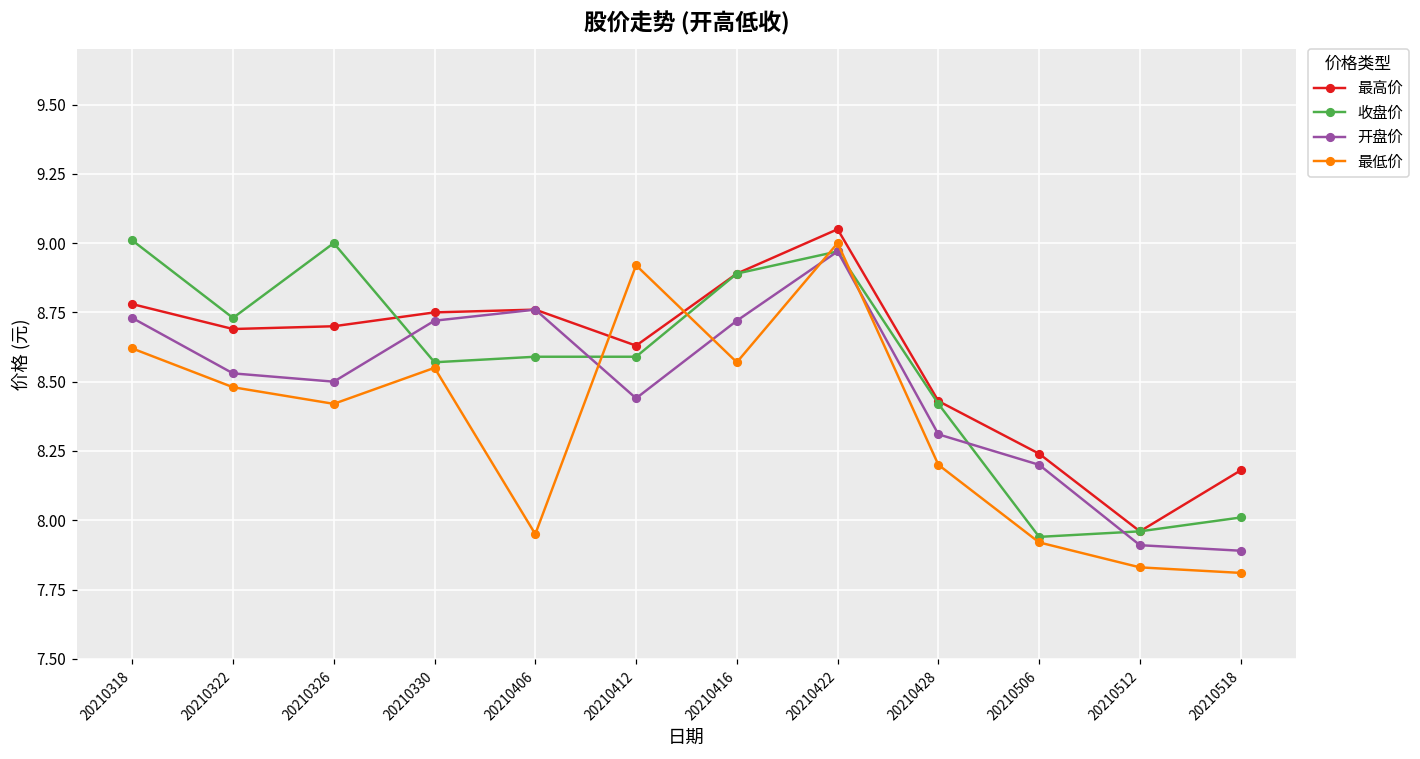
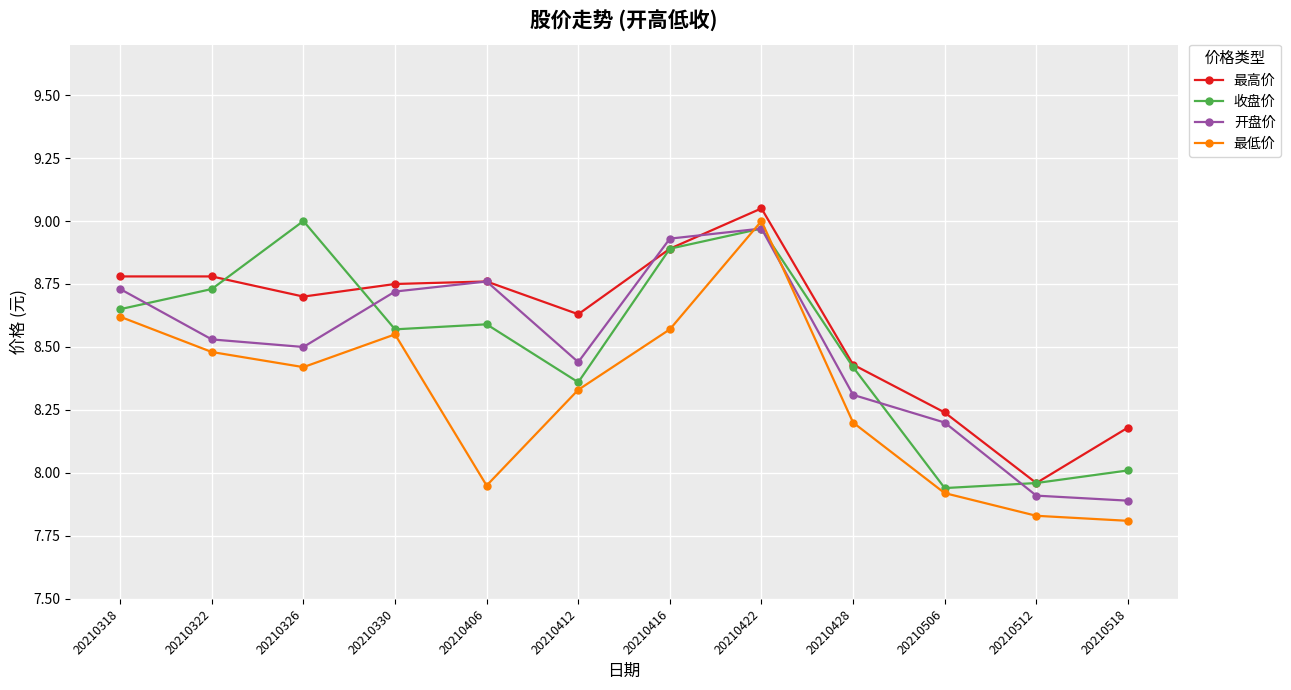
收盘价, 20210318: 9.01 -> 8.65
最高价, 20210322: 8.69 -> 8.78
收盘价, 20210412: 8.59 -> 8.36
最低价, 20210412: 8.92 -> 8.33
开盘价, 20210416: 8.72 -> 8.93
